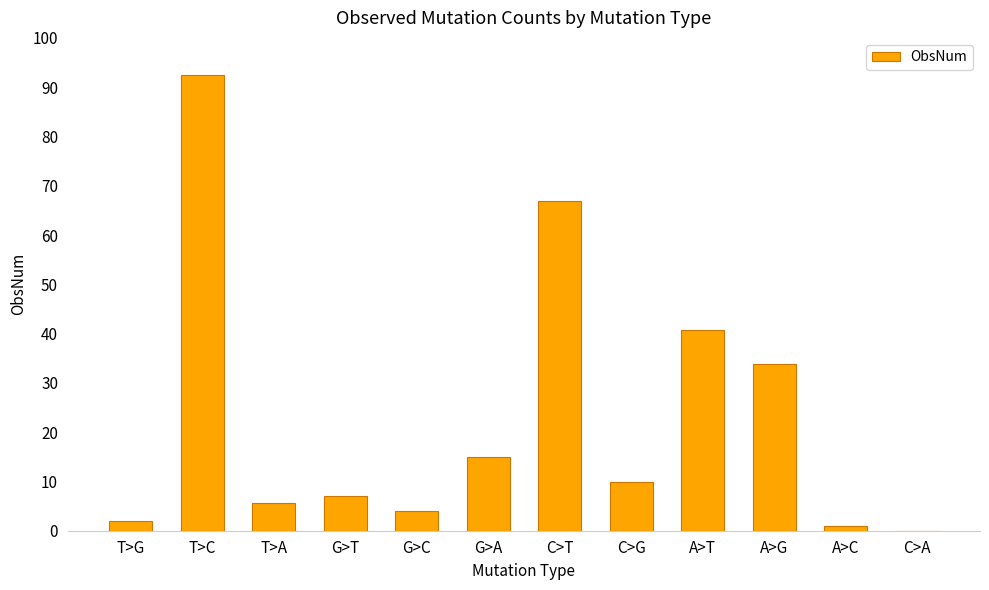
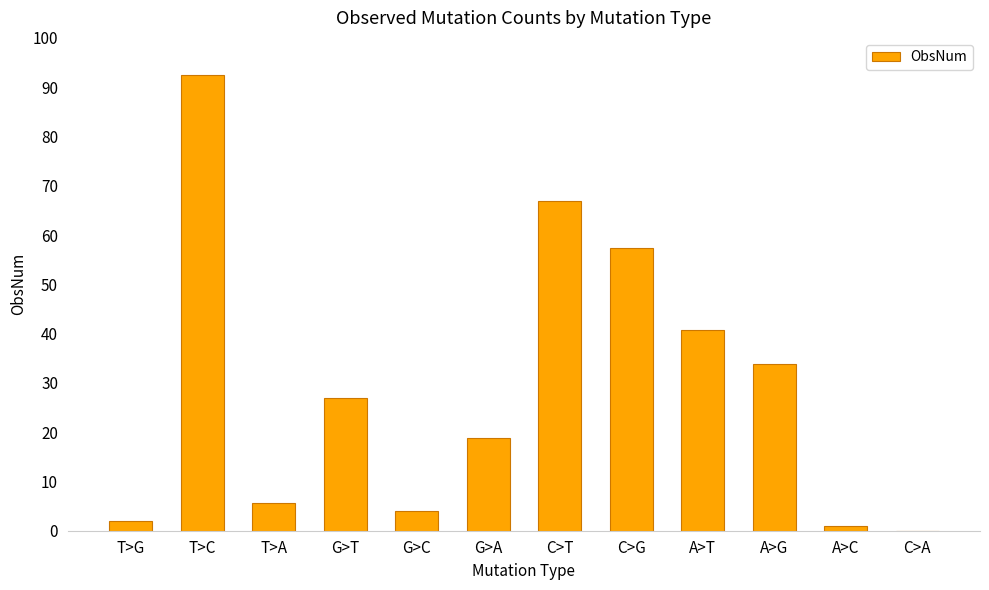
G>T: 7 -> 27
G>A: 15 -> 19
C>G: 10 -> 57
